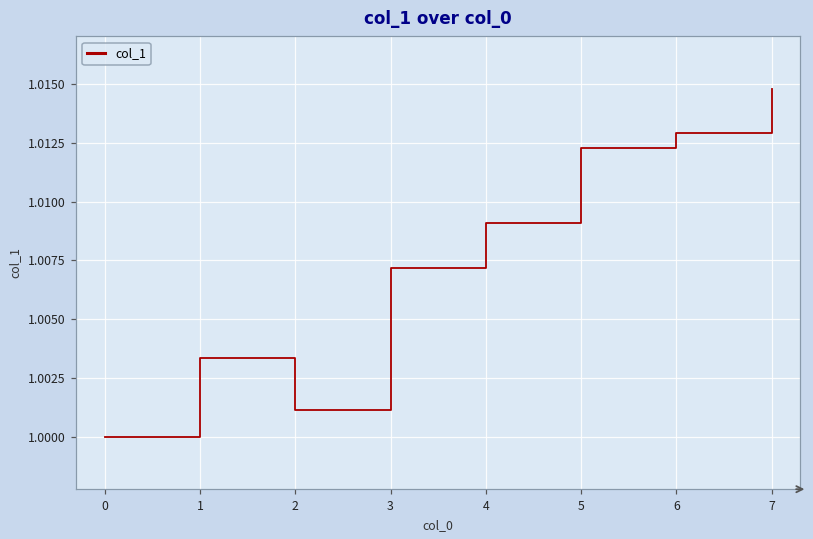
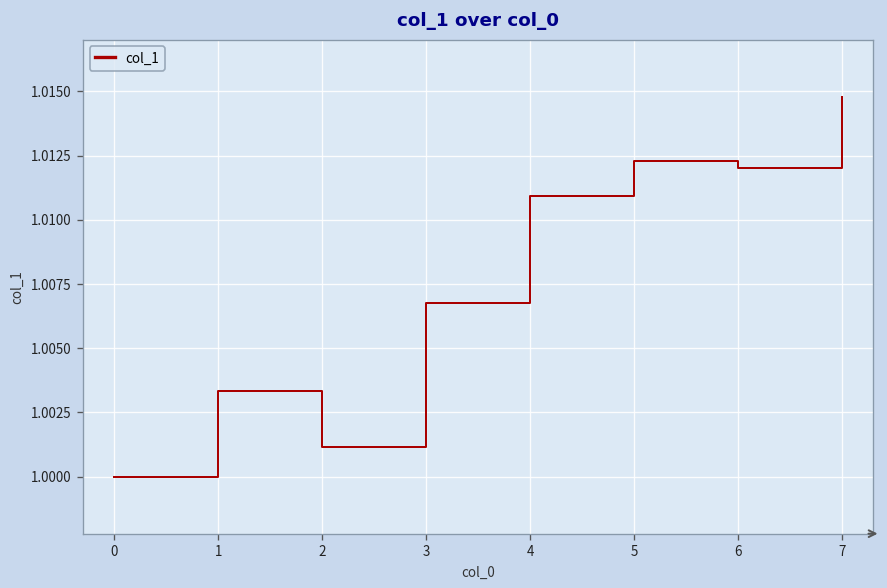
3: 1.0072 -> 1.0068
4: 1.0091 -> 1.0109
6: 1.0129 -> 1.0120
